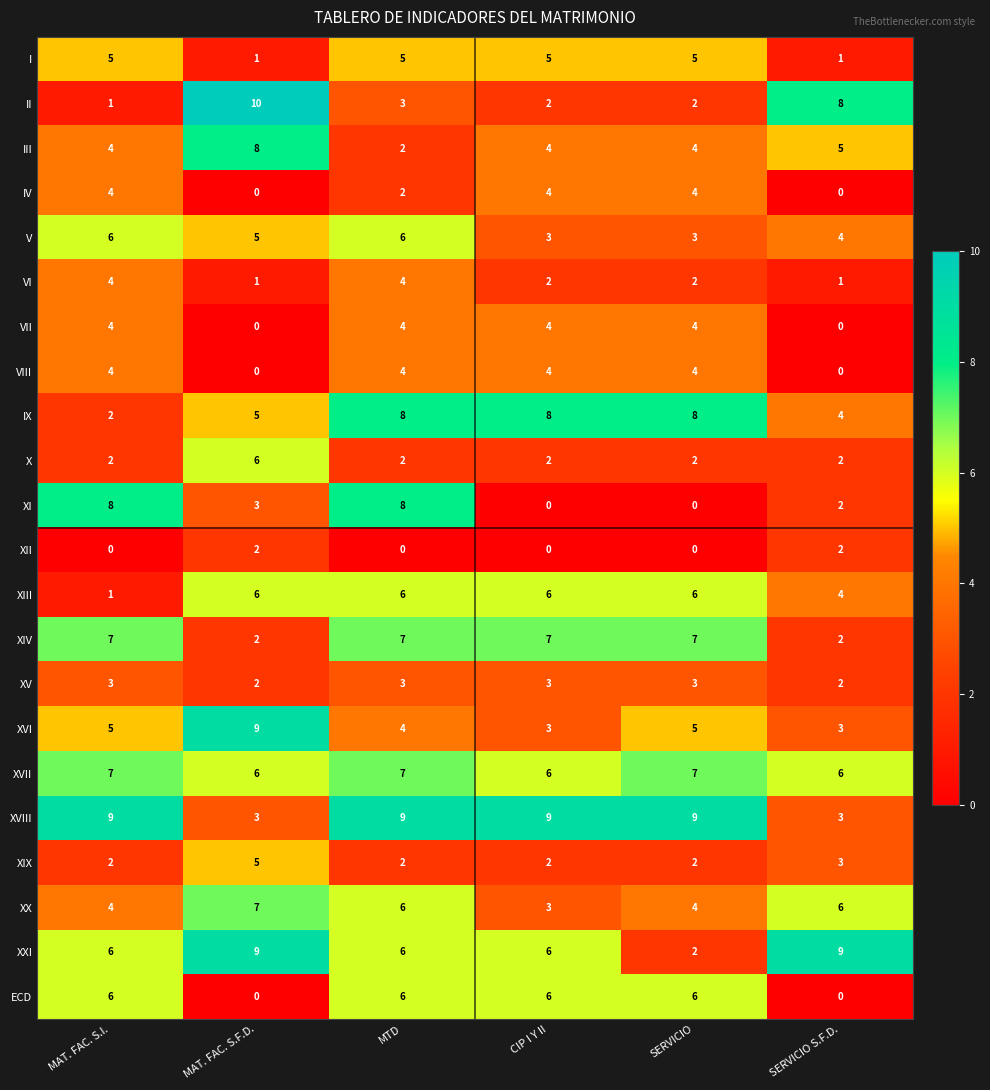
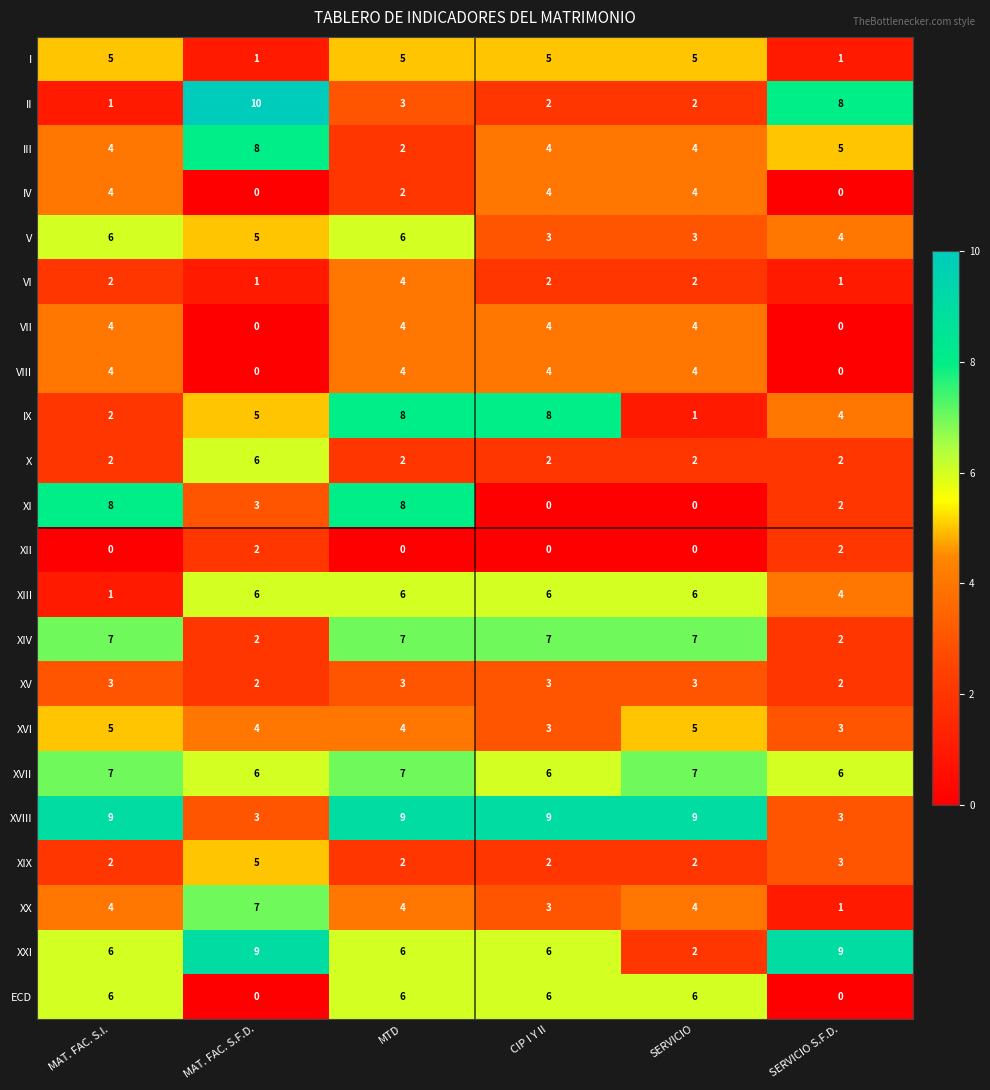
VI, MAT. FAC. S.I.: 4 -> 2
IX, SERVICIO: 8 -> 1
XVI, MAT. FAC. S.F.D.: 9 -> 4
XX, MTD: 6 -> 4
XX, SERVICIO S.F.D.: 6 -> 1
